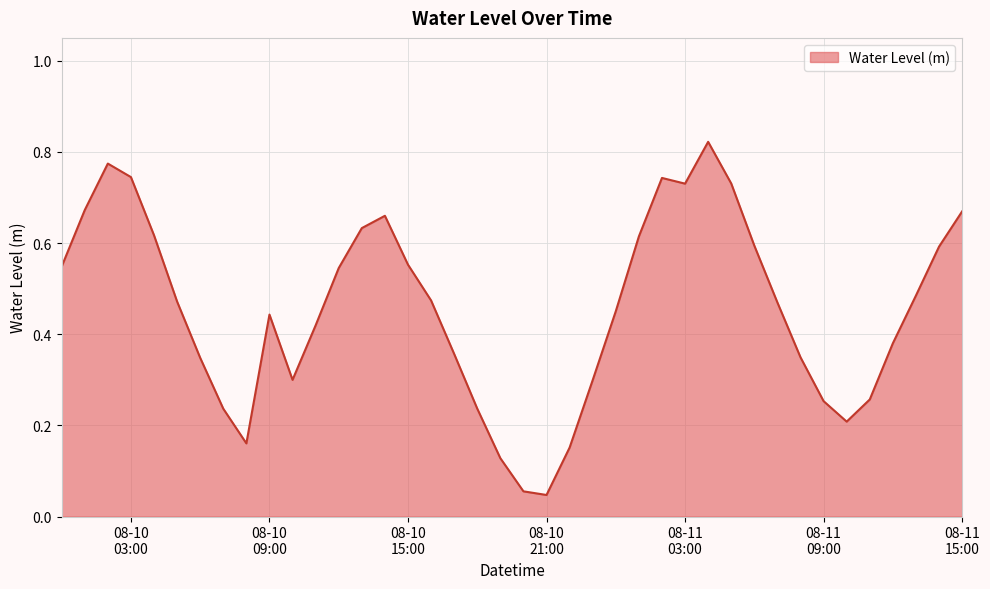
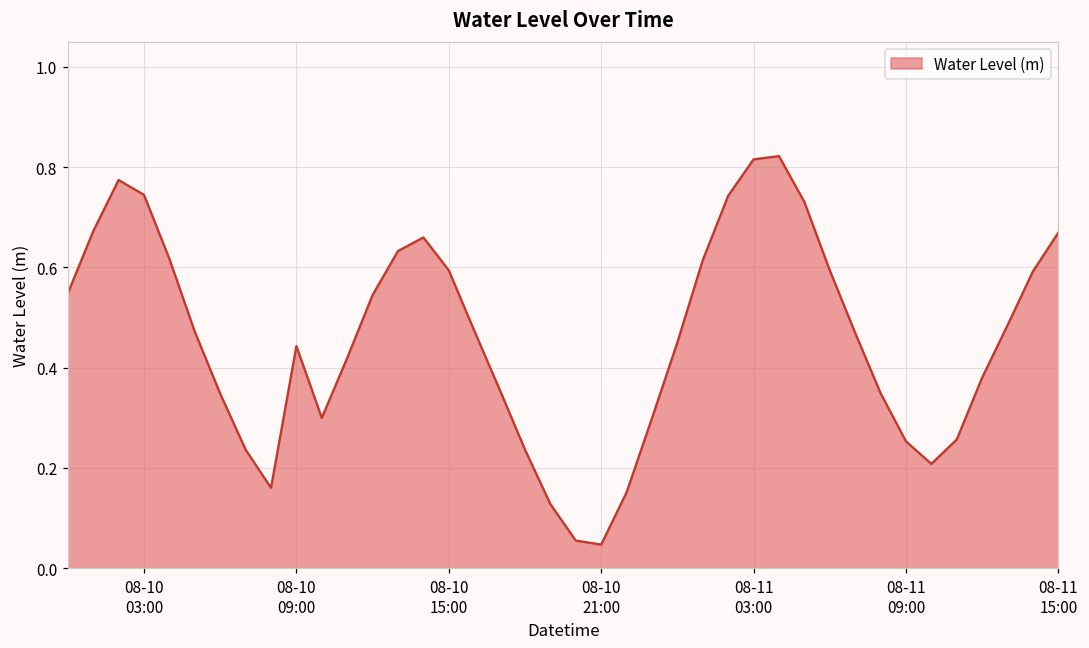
08-10 15:00: 0.55 -> 0.59
08-11 03:00: 0.73 -> 0.82
